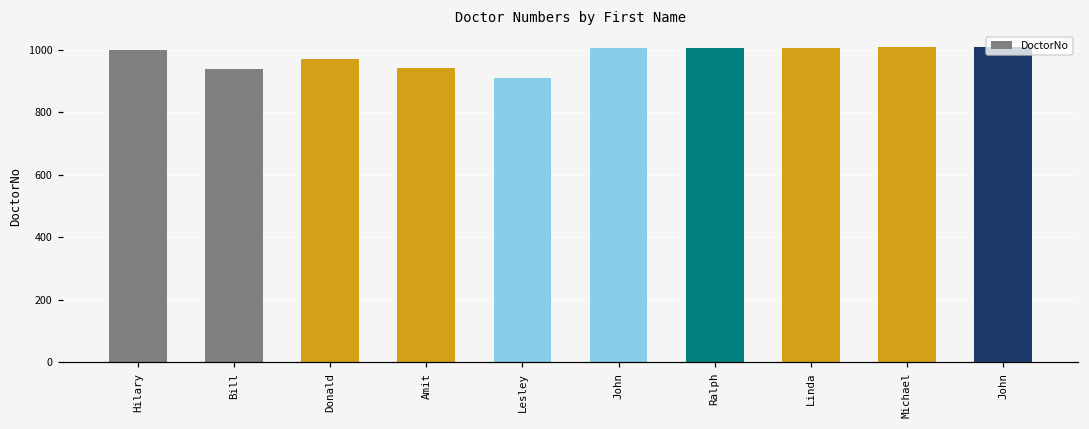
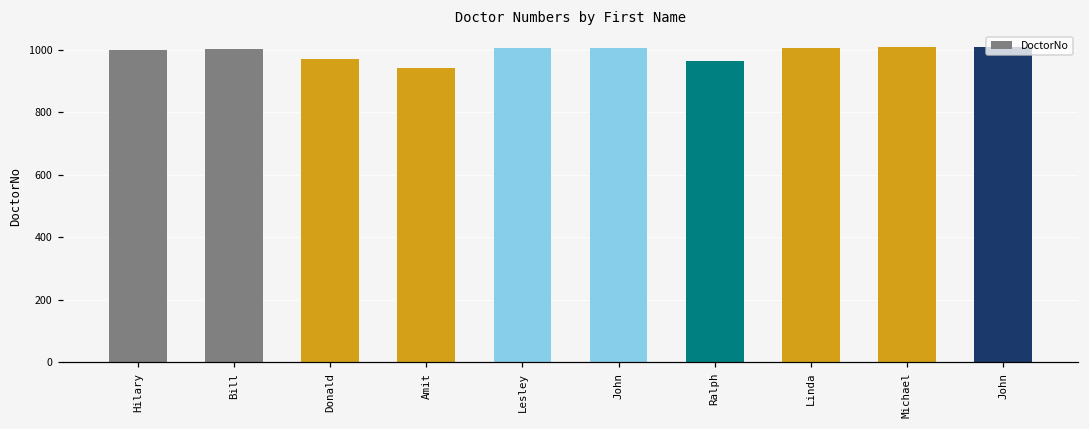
Bill: 940 -> 1000
Lesley: 910 -> 1010
Ralph: 1010 -> 970
